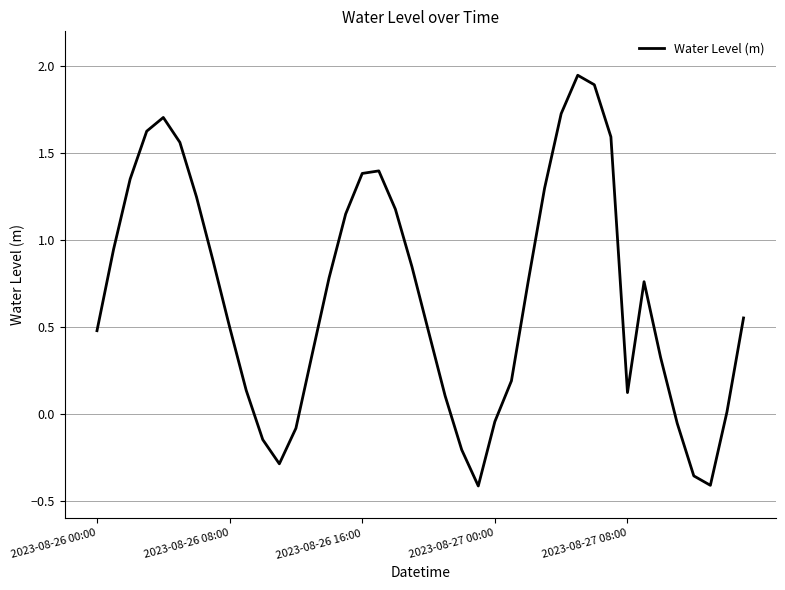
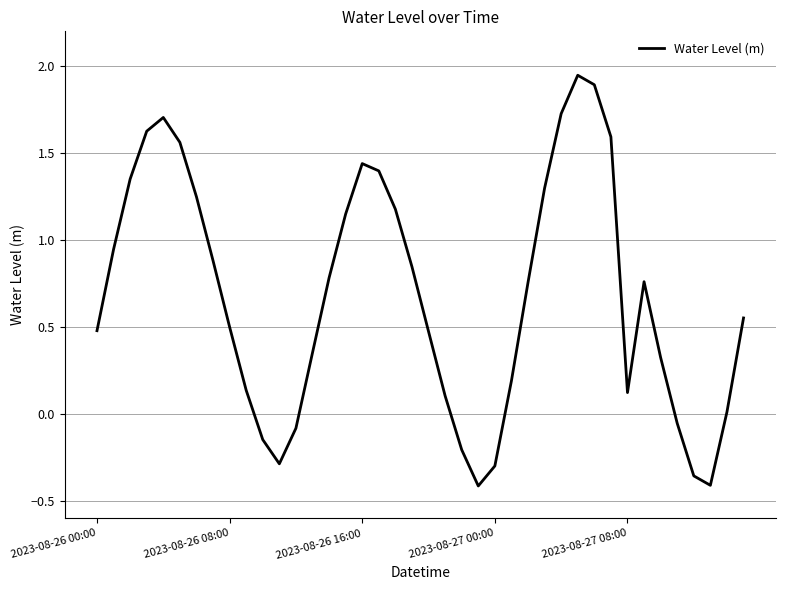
2023-08-26 16:00: 1.38 -> 1.44
2023-08-27 00:00: -0.04 -> -0.30
